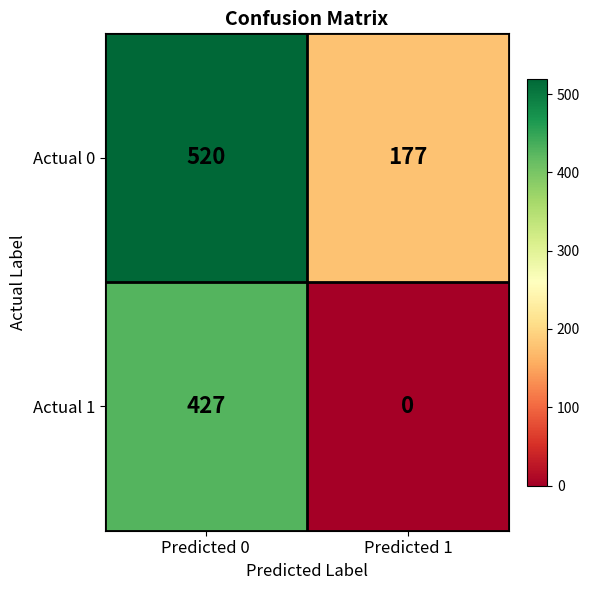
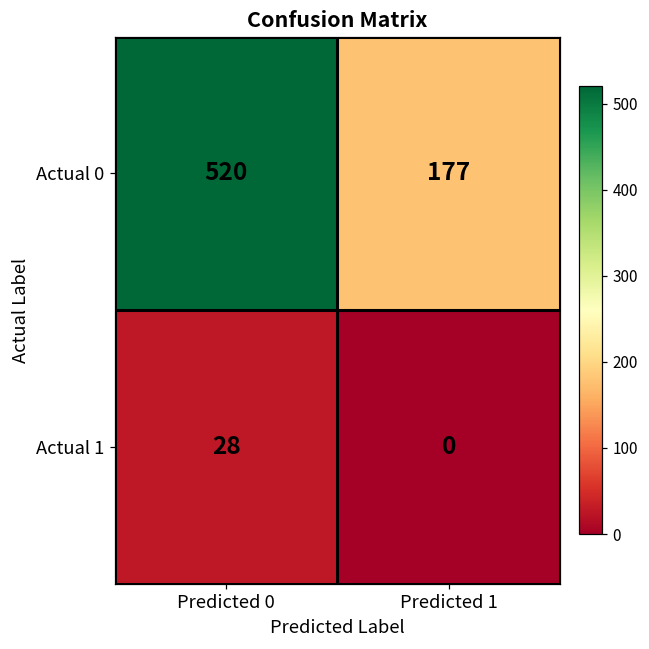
Actual 1, Predicted 0: 427 -> 28
